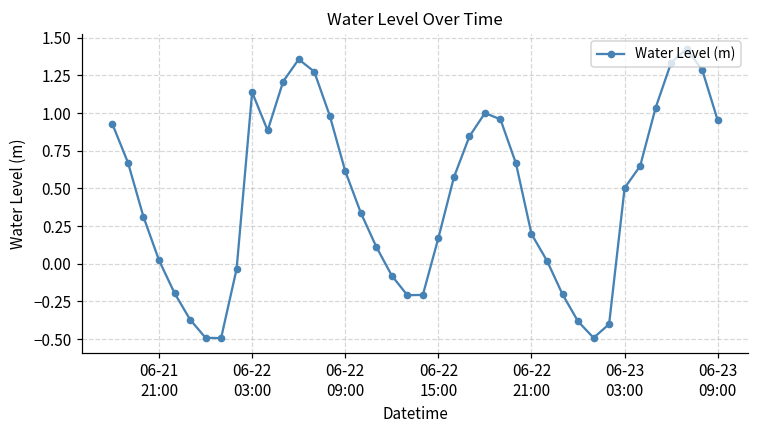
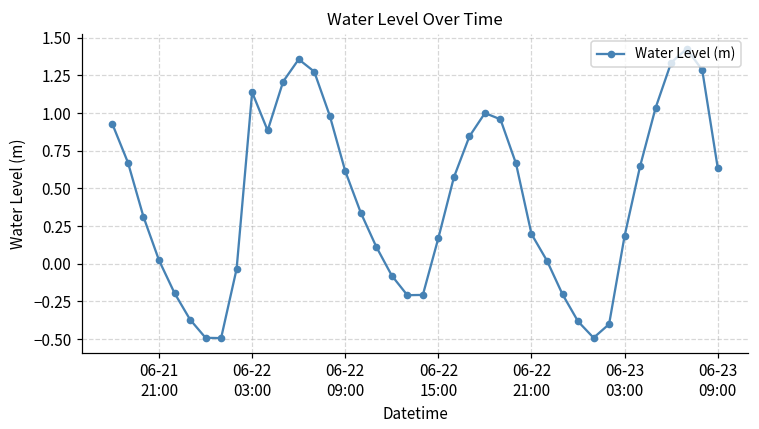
06-23 03:00: 0.50 -> 0.19
06-23 09:00: 0.95 -> 0.64
